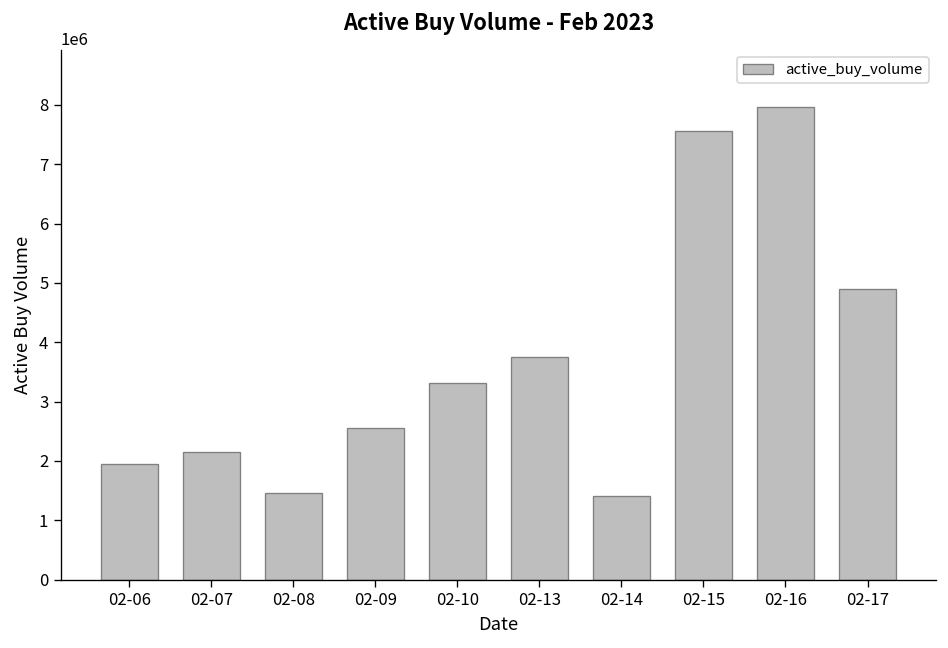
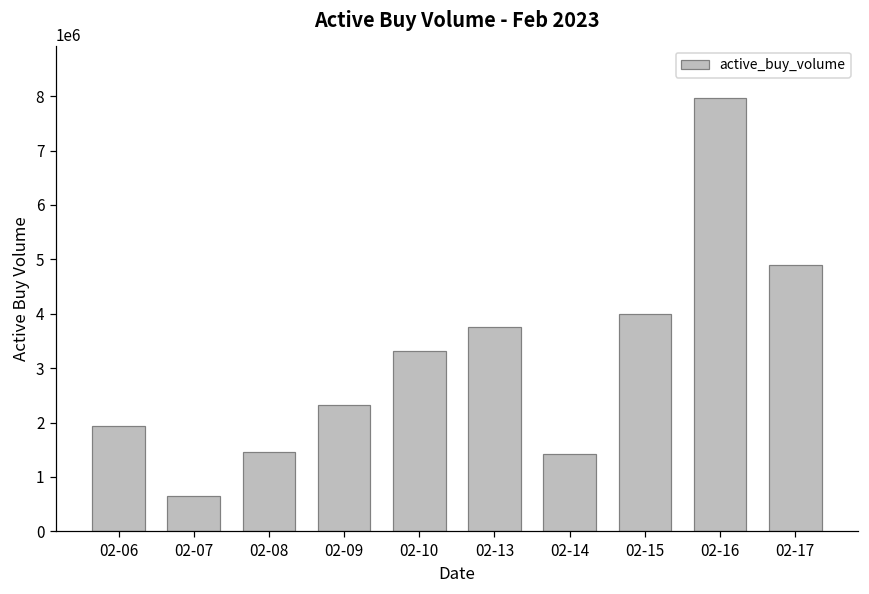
02-07: 2100000 -> 700000
02-09: 2500000 -> 2300000
02-15: 7600000 -> 4000000
